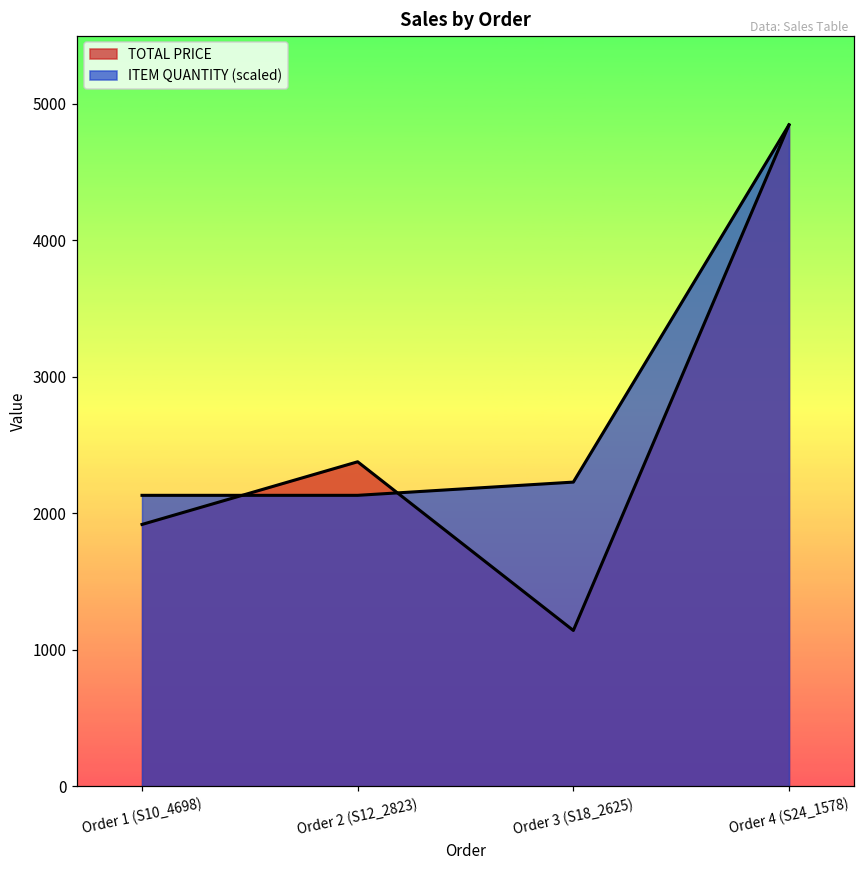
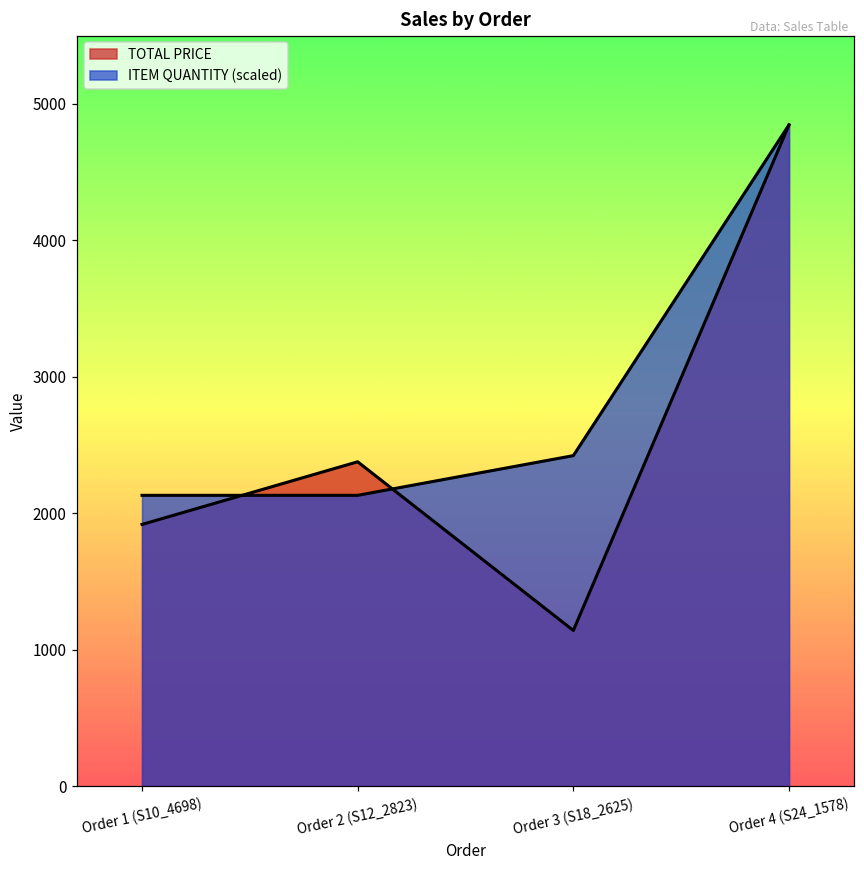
ITEM QUANTITY (scaled), Order 3 (S18_2625): 2230 -> 2420
